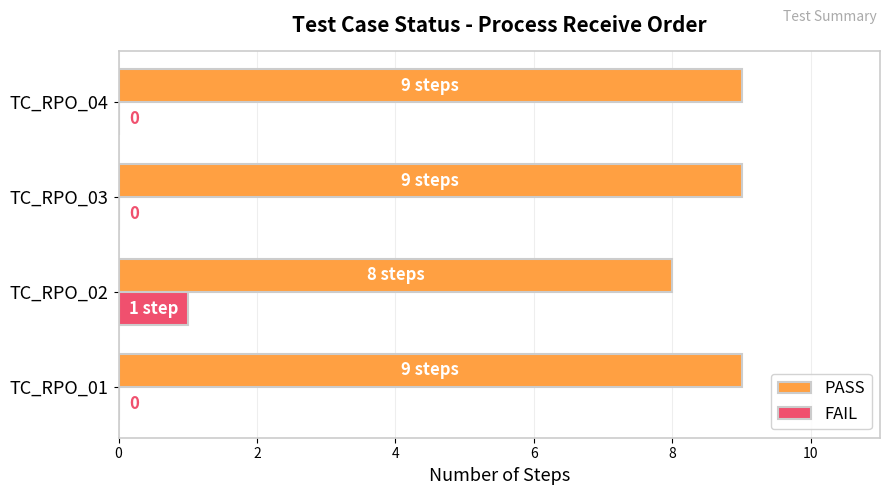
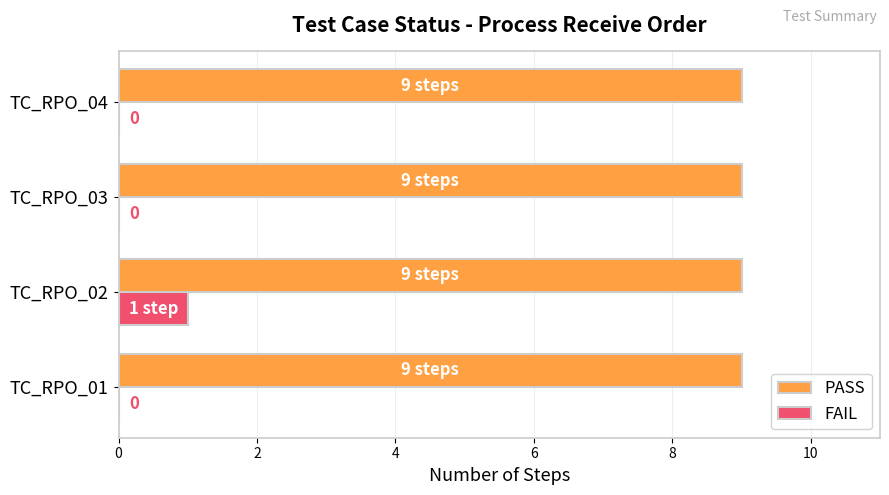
PASS, TC_RPO_02: 8 -> 9
